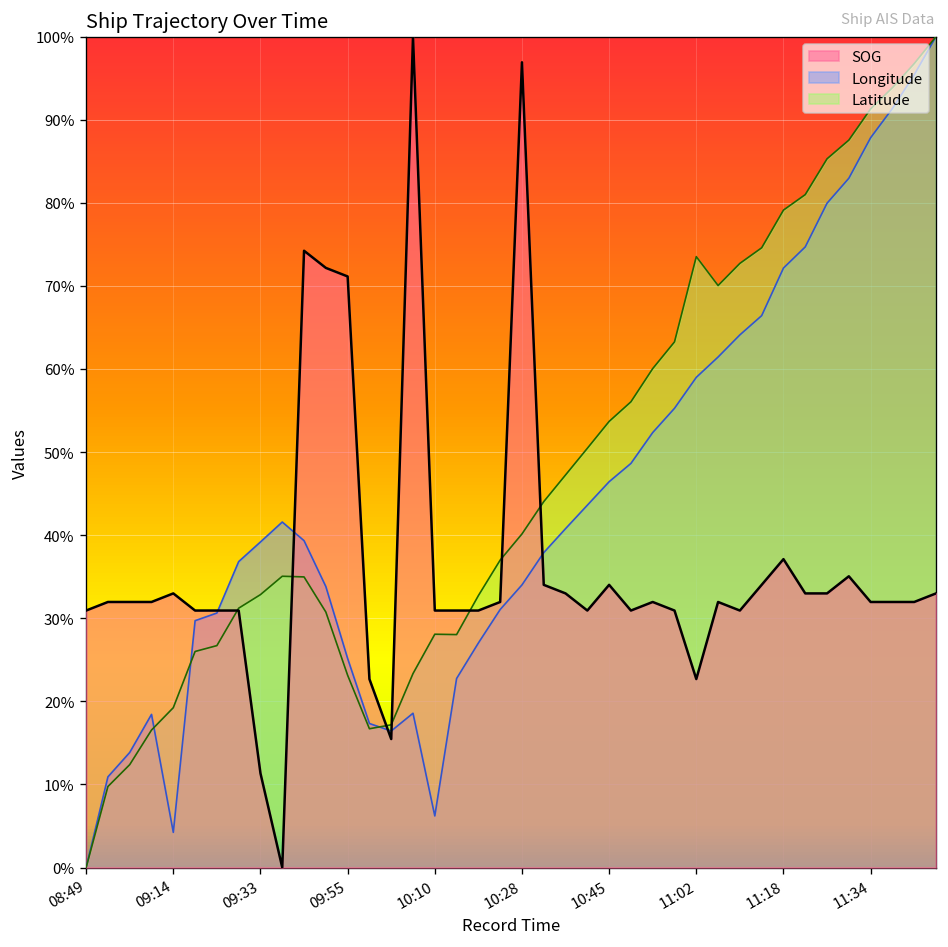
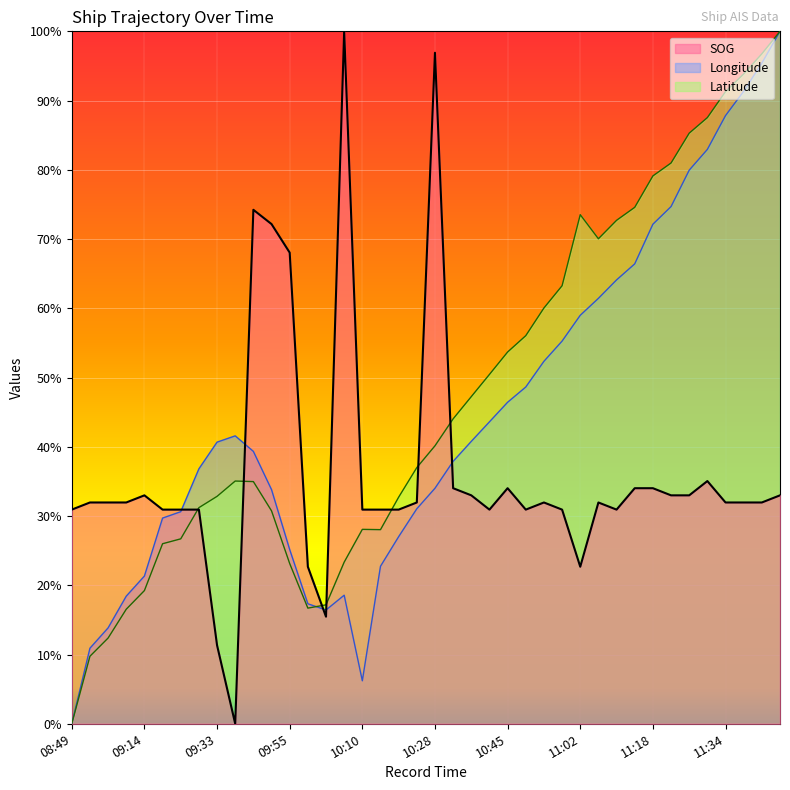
Longitude, 09:14: 4% -> 21%
Longitude, 09:33: 39% -> 41%
SOG, 09:55: 71% -> 68%
SOG, 11:18: 37% -> 34%
